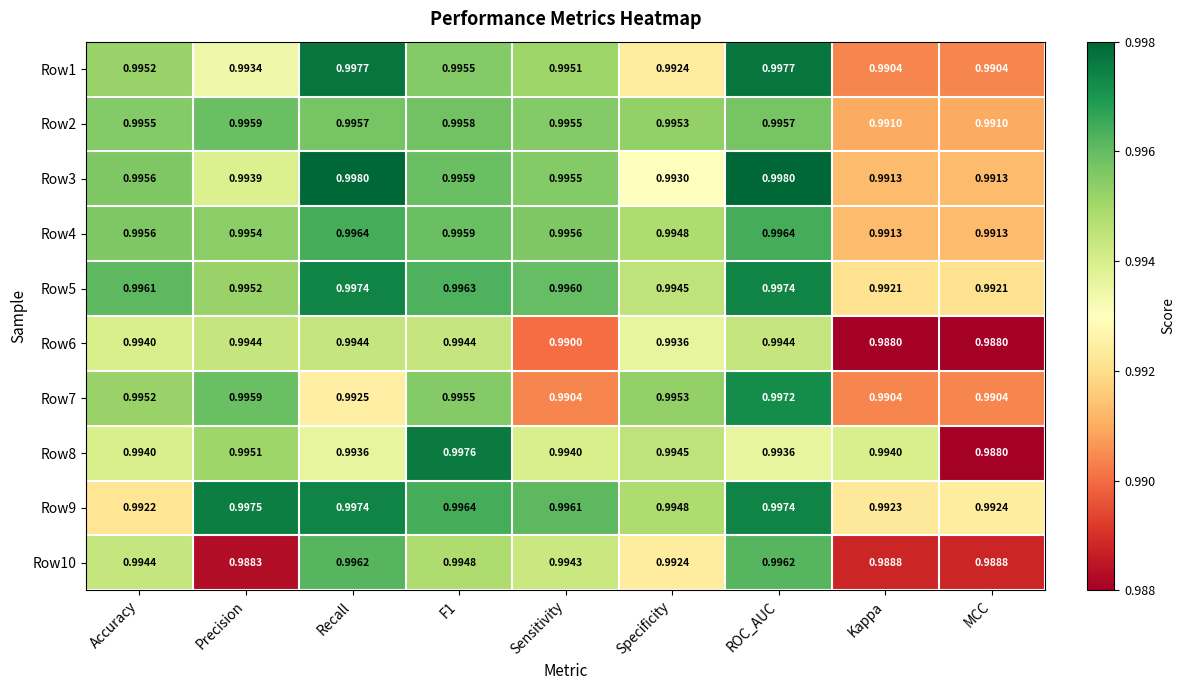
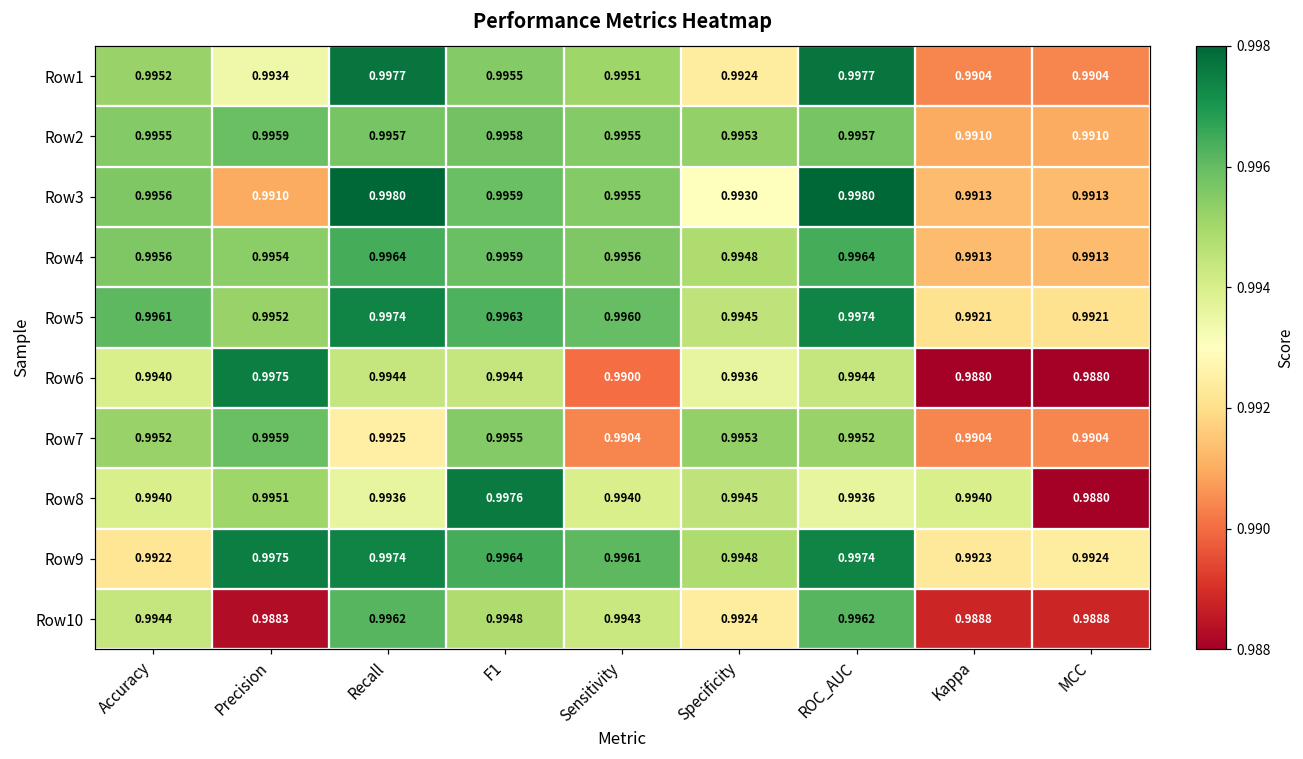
Row3, Precision: 0.9939 -> 0.9910
Row6, Precision: 0.9944 -> 0.9975
Row7, ROC_AUC: 0.9972 -> 0.9952
